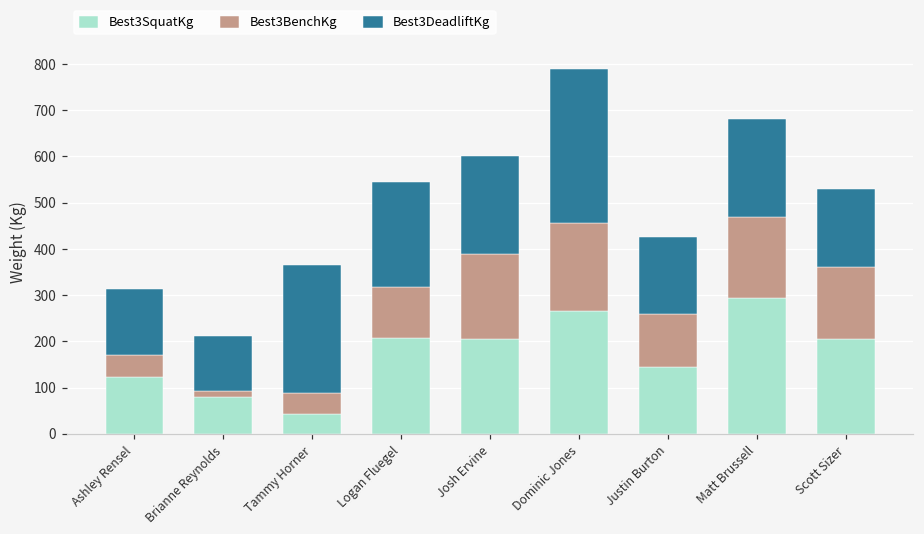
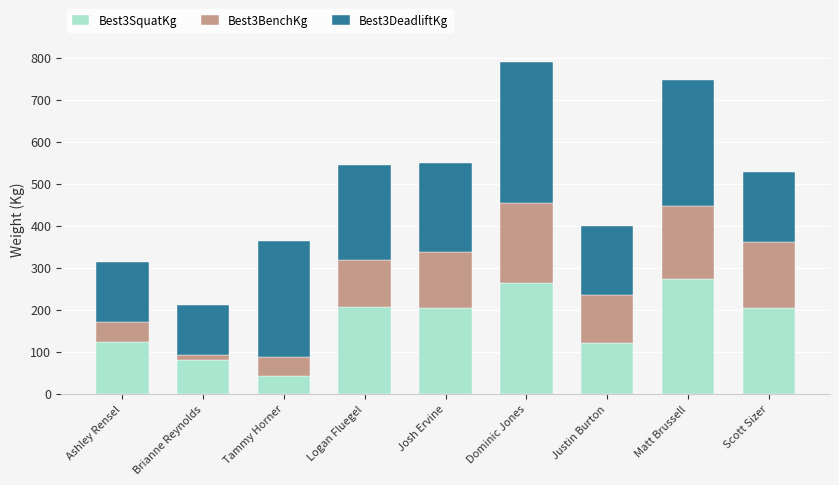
Best3BenchKg, Josh Ervine: 180 -> 130
Best3SquatKg, Justin Burton: 150 -> 120
Best3SquatKg, Matt Brussell: 290 -> 270
Best3DeadliftKg, Matt Brussell: 210 -> 300
